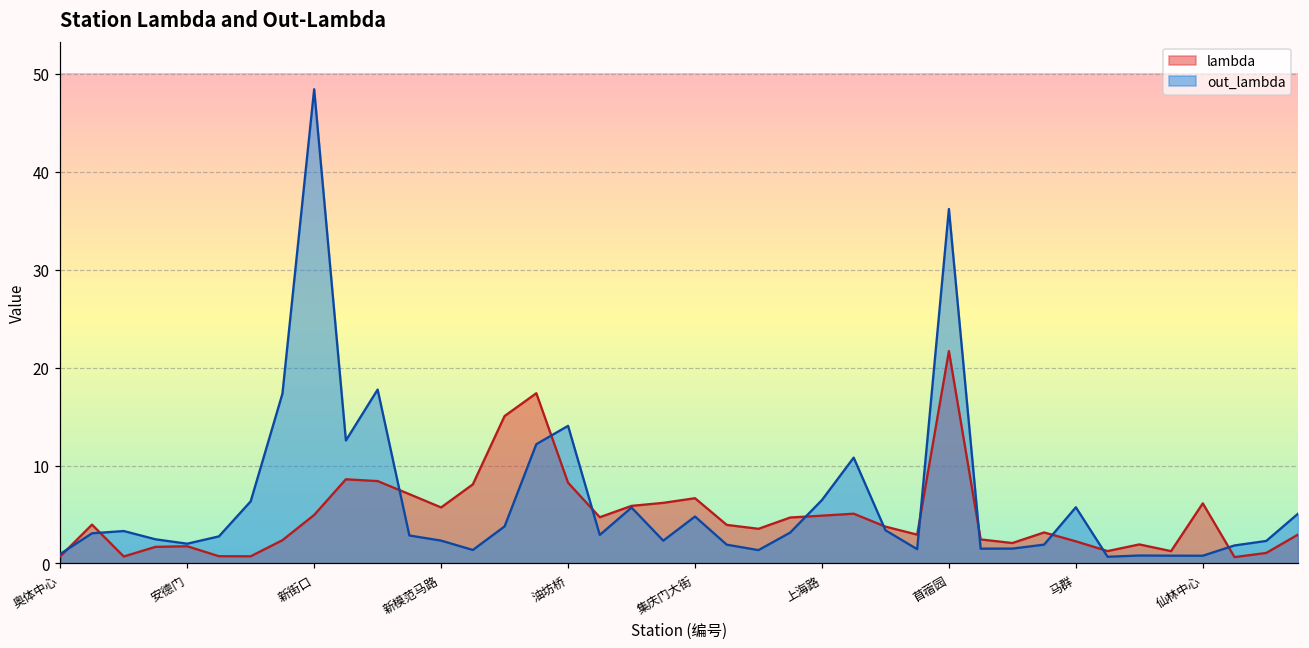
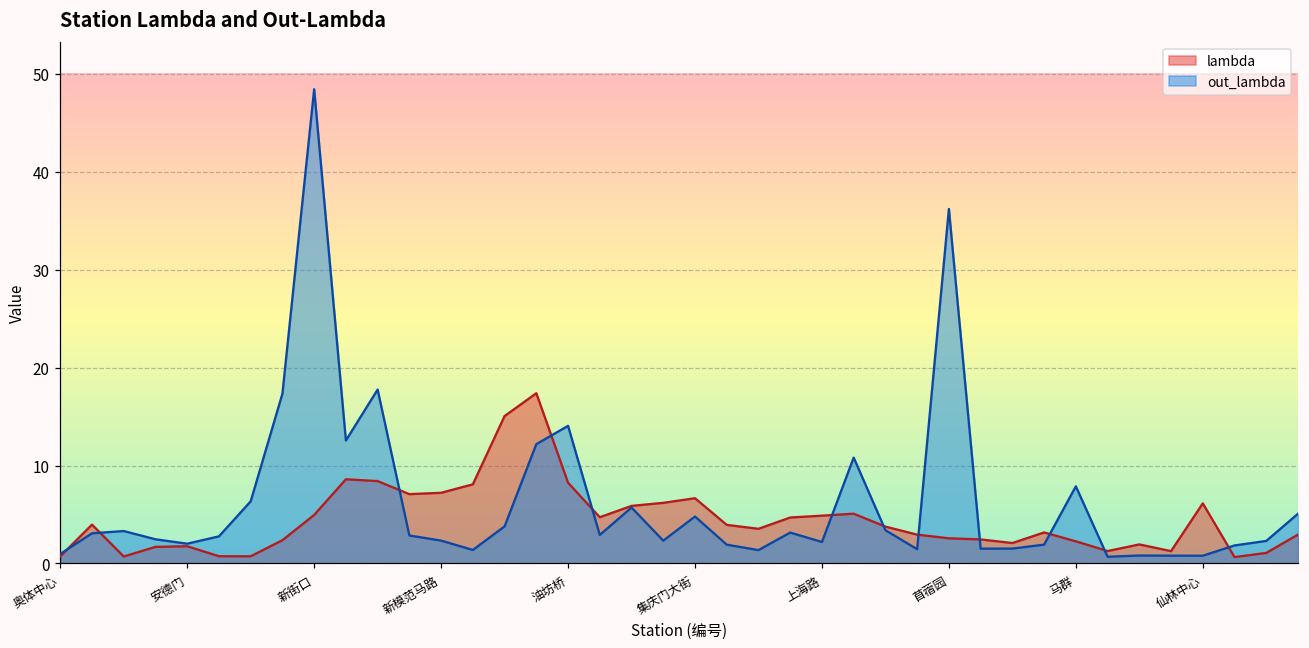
lambda, 新模范马路: 6 -> 7
out_lambda, 上海路: 6 -> 2
lambda, 苜蓿园: 22 -> 3
out_lambda, 马群: 6 -> 8
